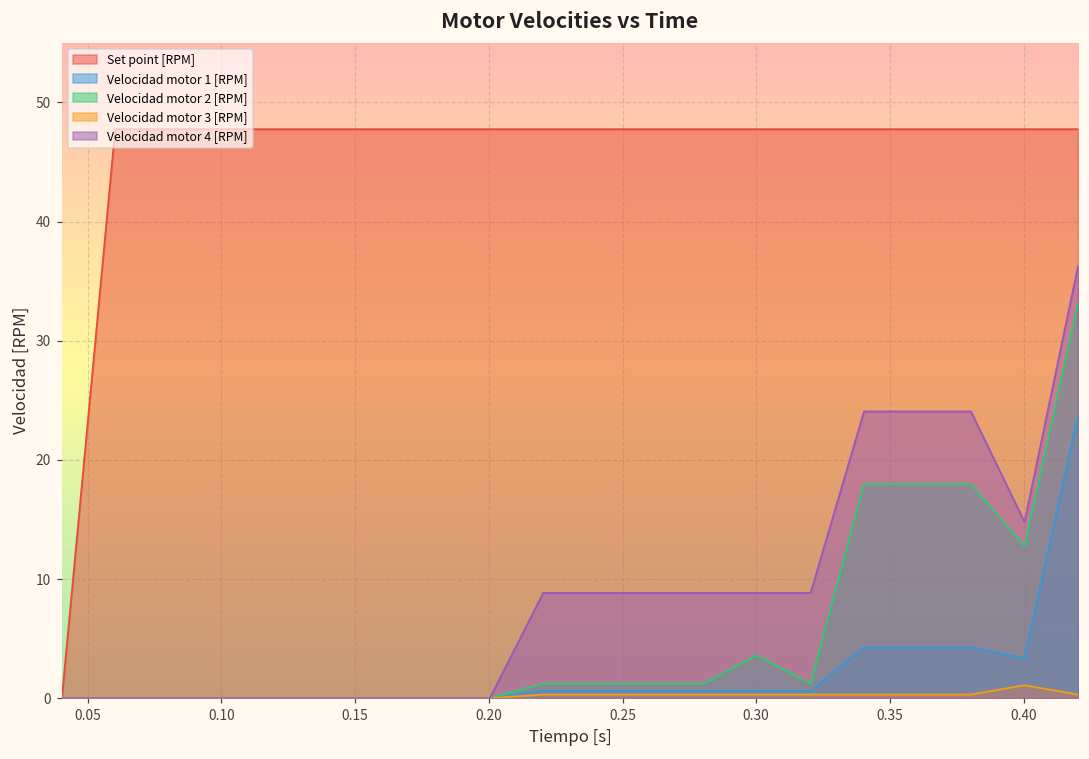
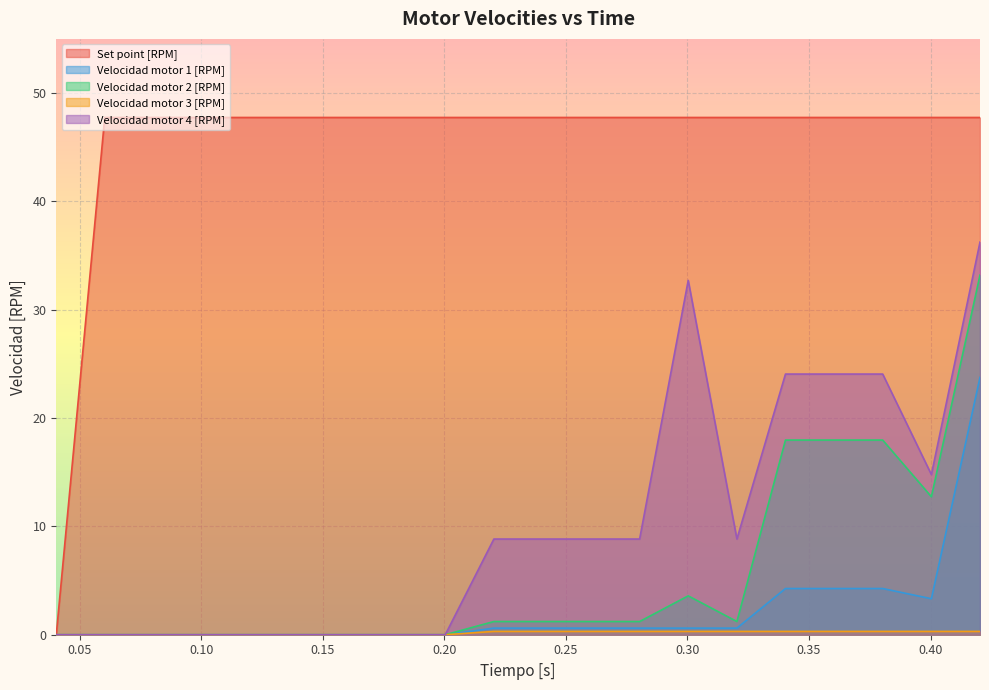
Velocidad motor 4 [RPM], 0.30: 8.8 -> 32.7
Velocidad motor 3 [RPM], 0.40: 1.1 -> 0.3
